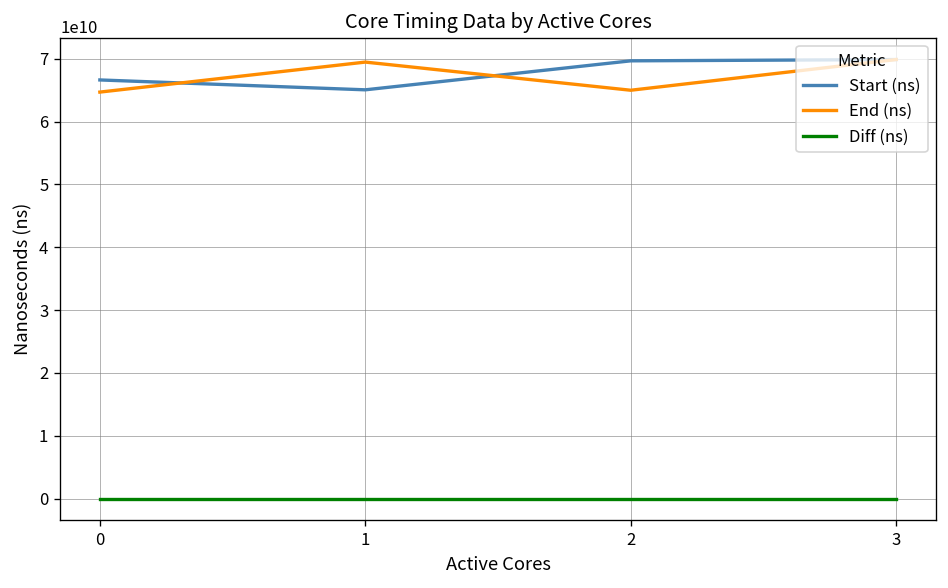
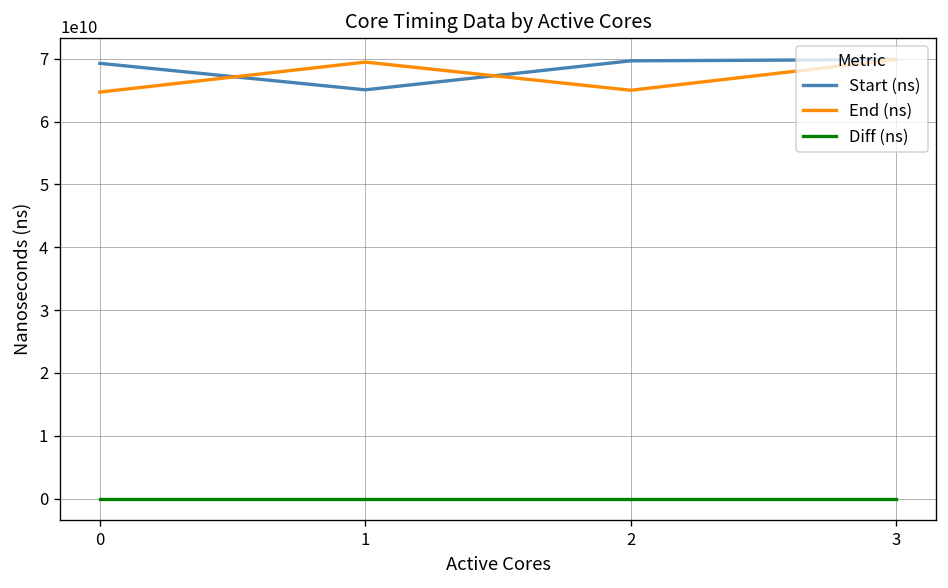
Start (ns), 0: 67000000000 -> 69000000000
